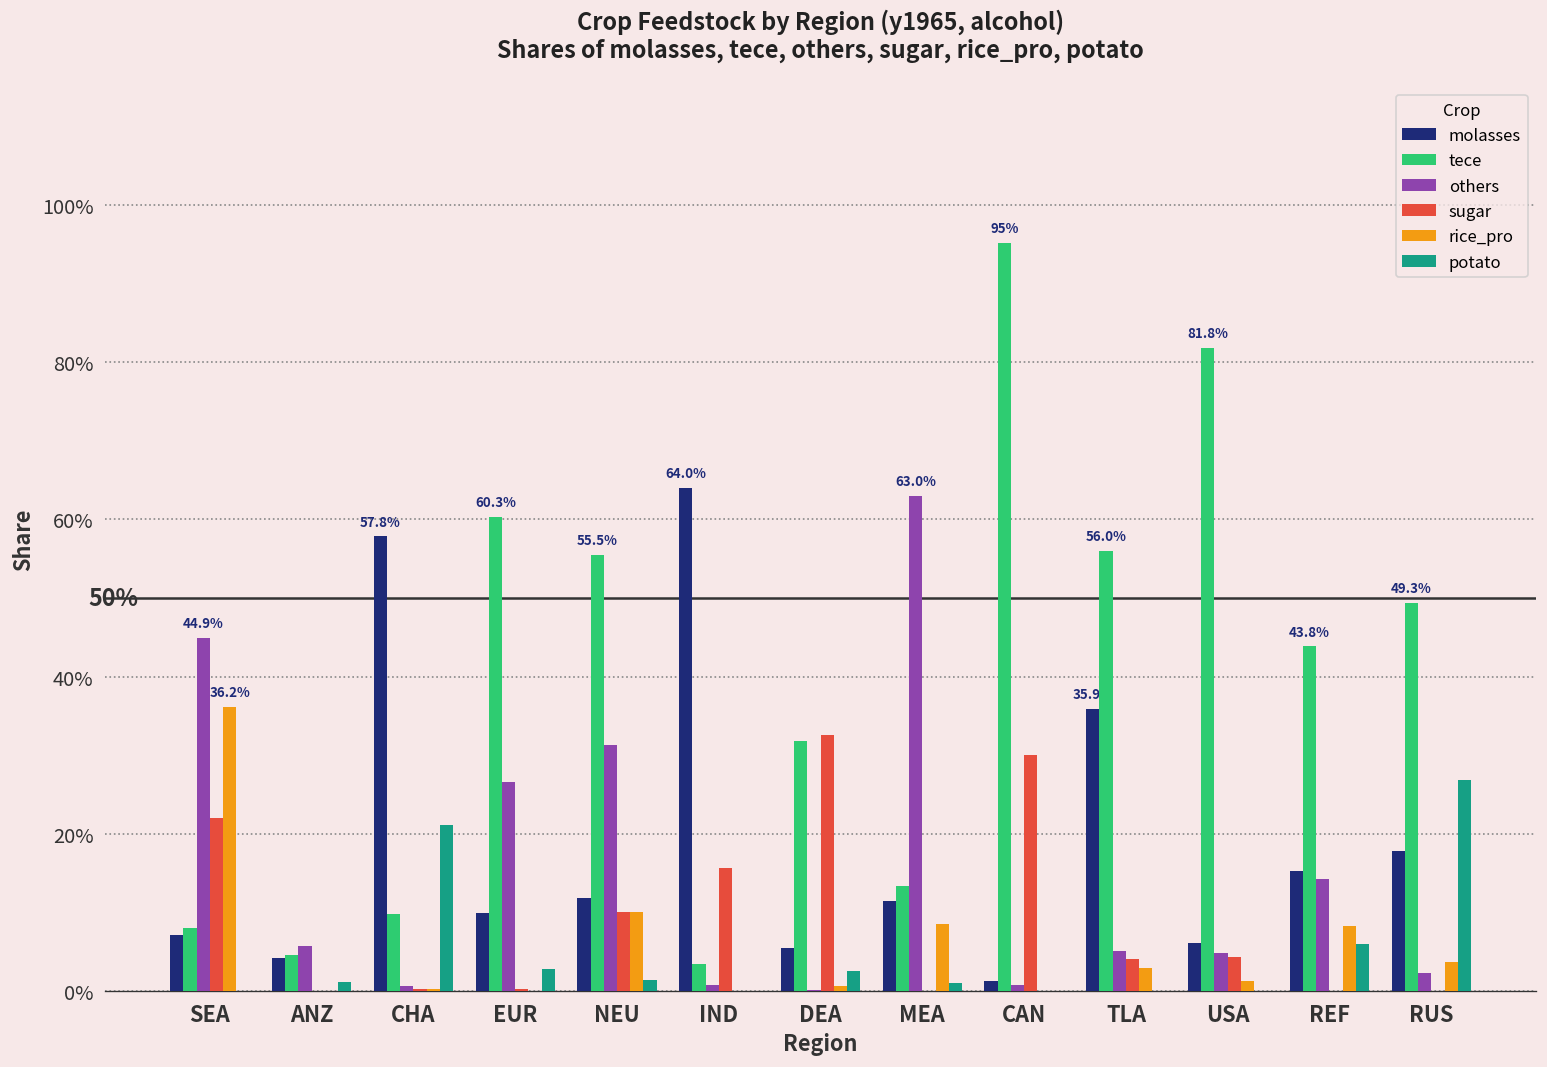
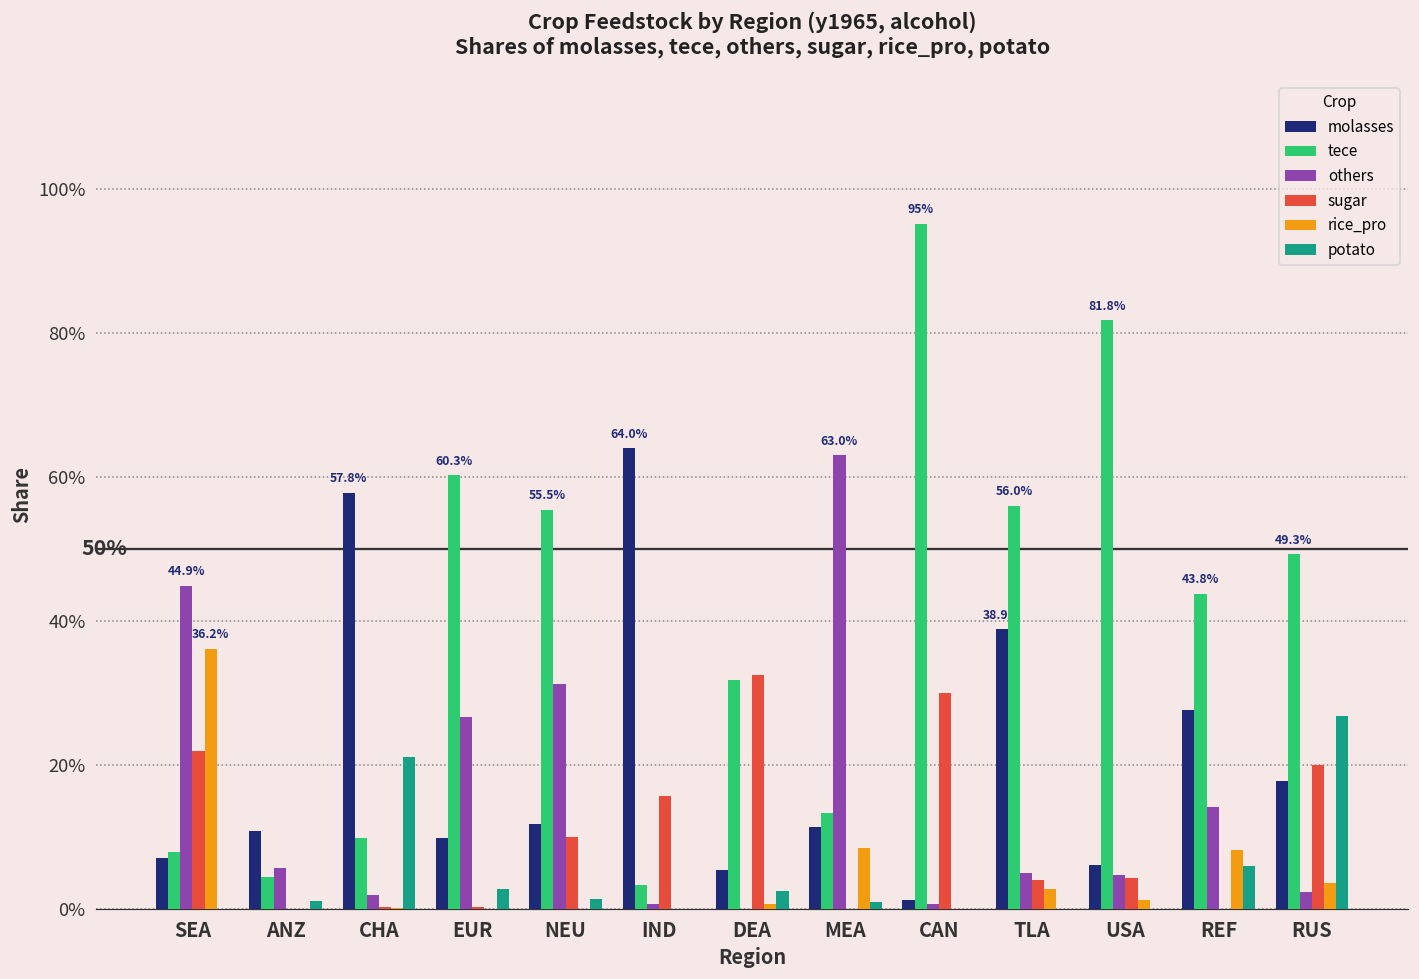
molasses, ANZ: 4% -> 11%
others, CHA: 1% -> 2%
rice_pro, NEU: 10% -> 0%
molasses, TLA: 35.9% -> 38.9%
molasses, REF: 15% -> 28%
sugar, RUS: 0% -> 20%
